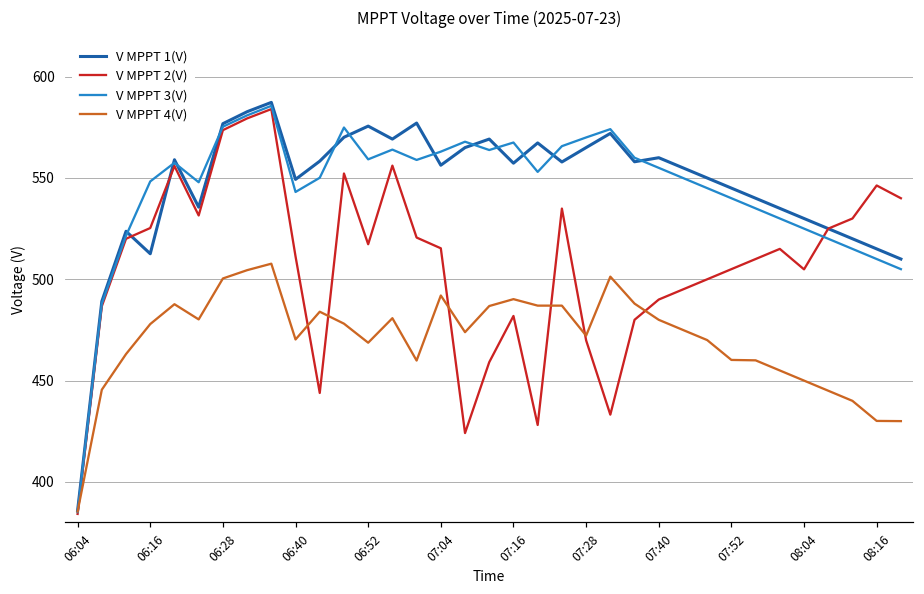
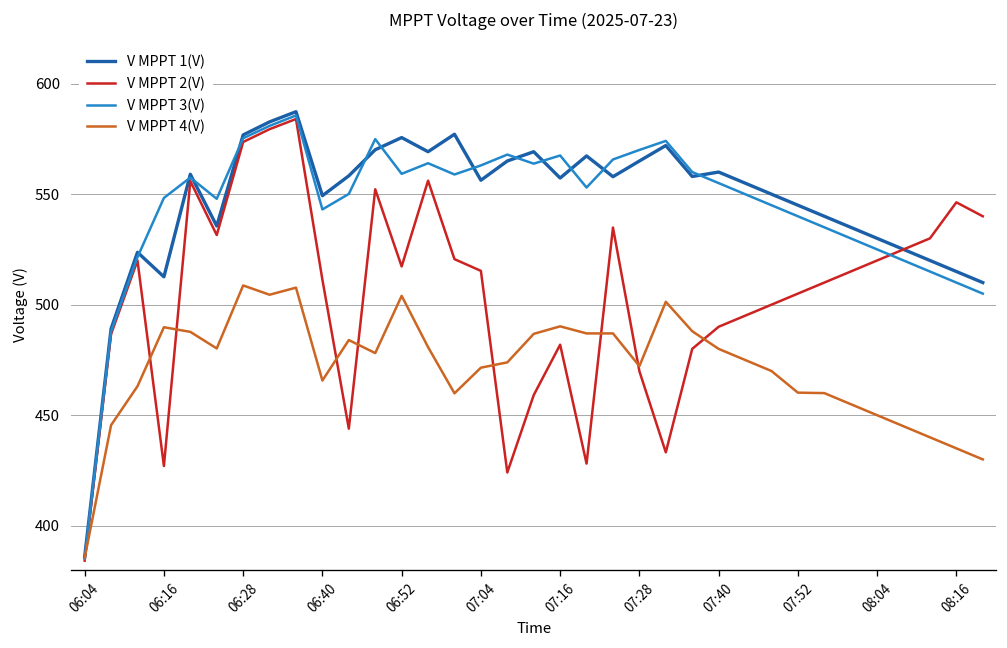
V MPPT 2(V), 06:16: 525 -> 427
V MPPT 4(V), 06:16: 478 -> 490
V MPPT 4(V), 06:28: 500 -> 509
V MPPT 4(V), 06:40: 470 -> 466
V MPPT 4(V), 06:52: 469 -> 504
V MPPT 4(V), 07:04: 492 -> 472
V MPPT 2(V), 08:04: 505 -> 520
V MPPT 4(V), 08:16: 430 -> 435
